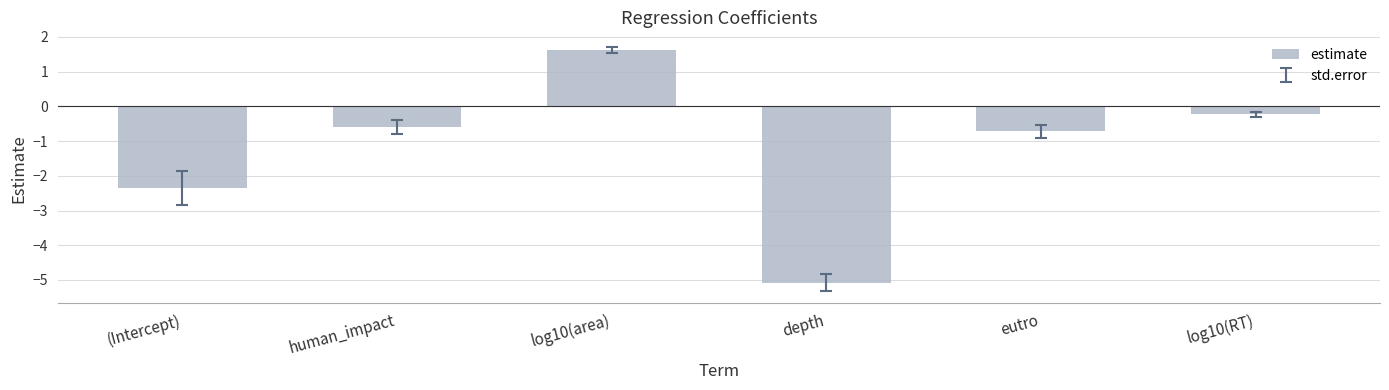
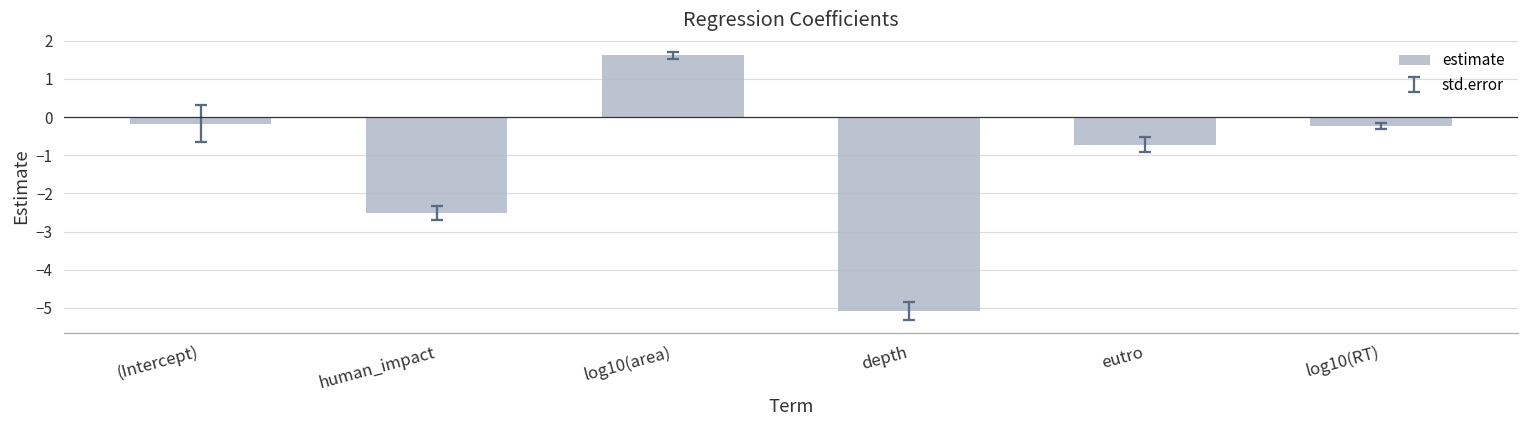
estimate, (Intercept): -2.3 -> -0.2
estimate, human_impact: -0.6 -> -2.5
